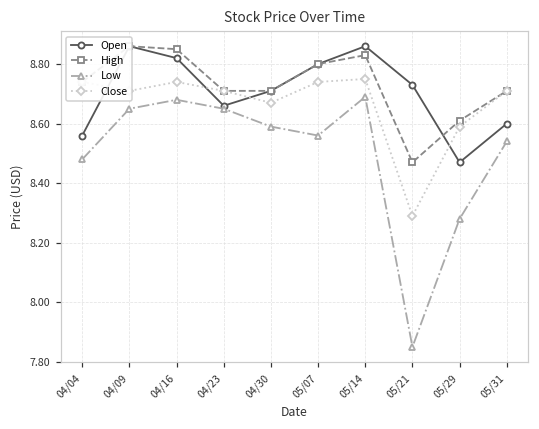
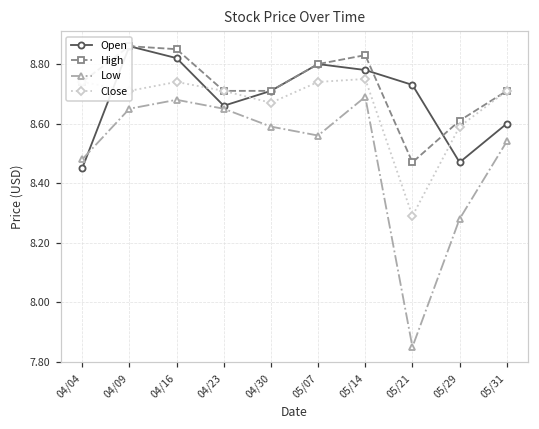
Open, 04/04: 8.56 -> 8.45
Open, 05/14: 8.86 -> 8.78
